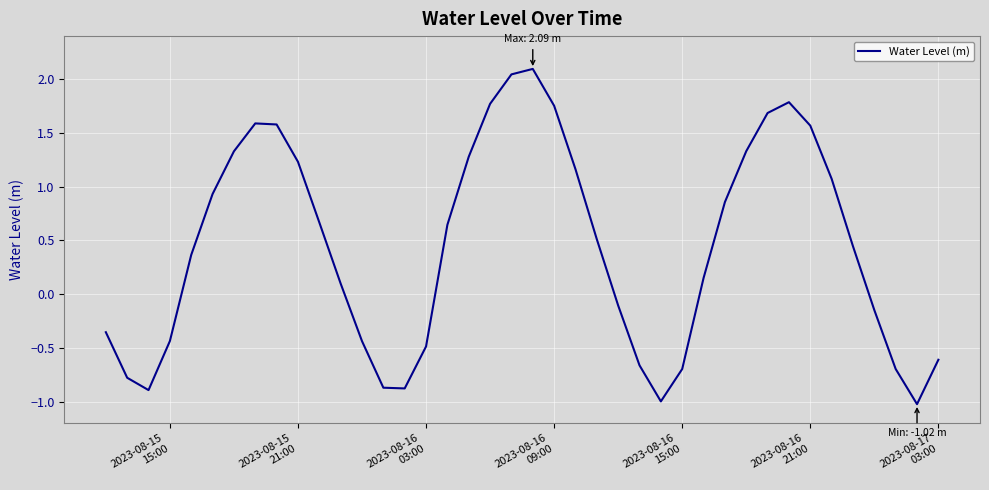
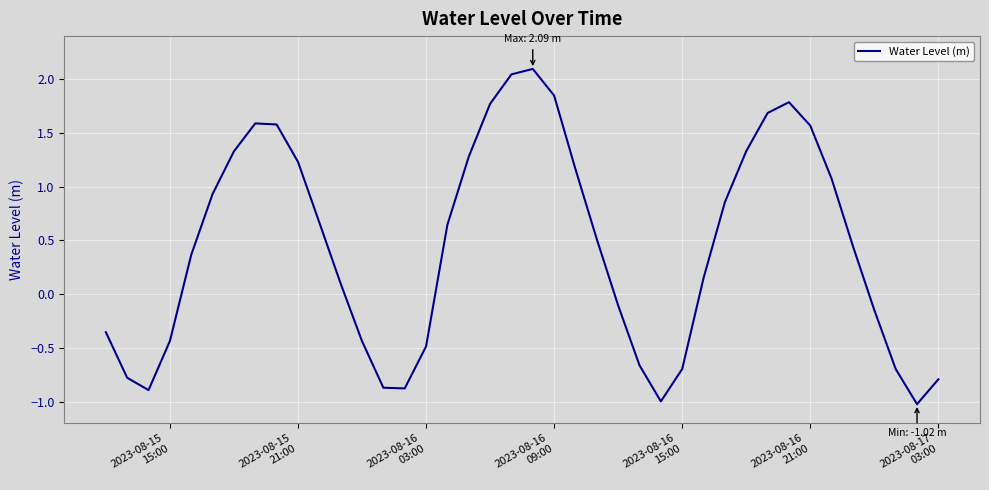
2023-08-16 09:00: 1.75 -> 1.85
2023-08-17 03:00: -0.61 -> -0.79
